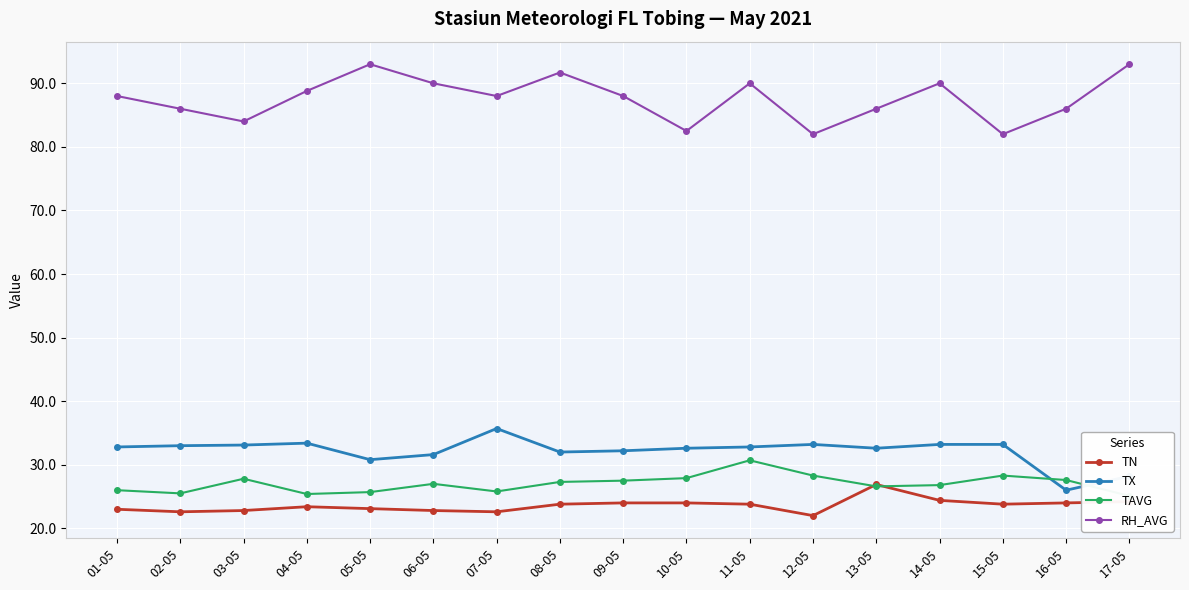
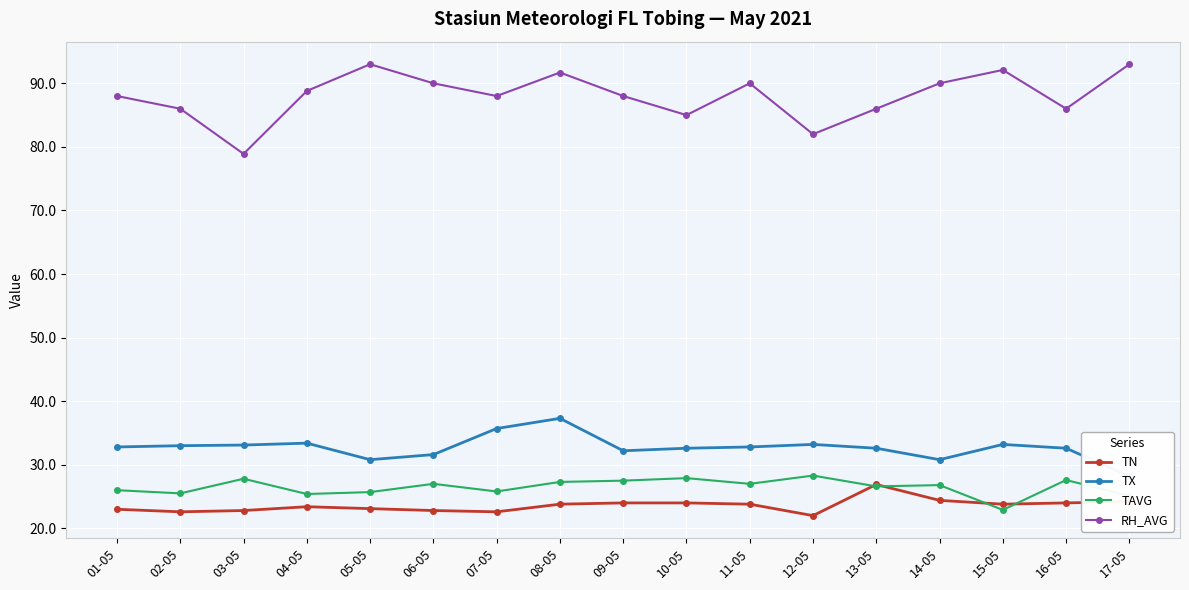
RH_AVG, 03-05: 84 -> 79
TX, 08-05: 32 -> 37
RH_AVG, 10-05: 83 -> 85
TAVG, 11-05: 31 -> 27
TX, 14-05: 33 -> 31
TAVG, 15-05: 28 -> 23
RH_AVG, 15-05: 82 -> 92
TX, 16-05: 26 -> 33
